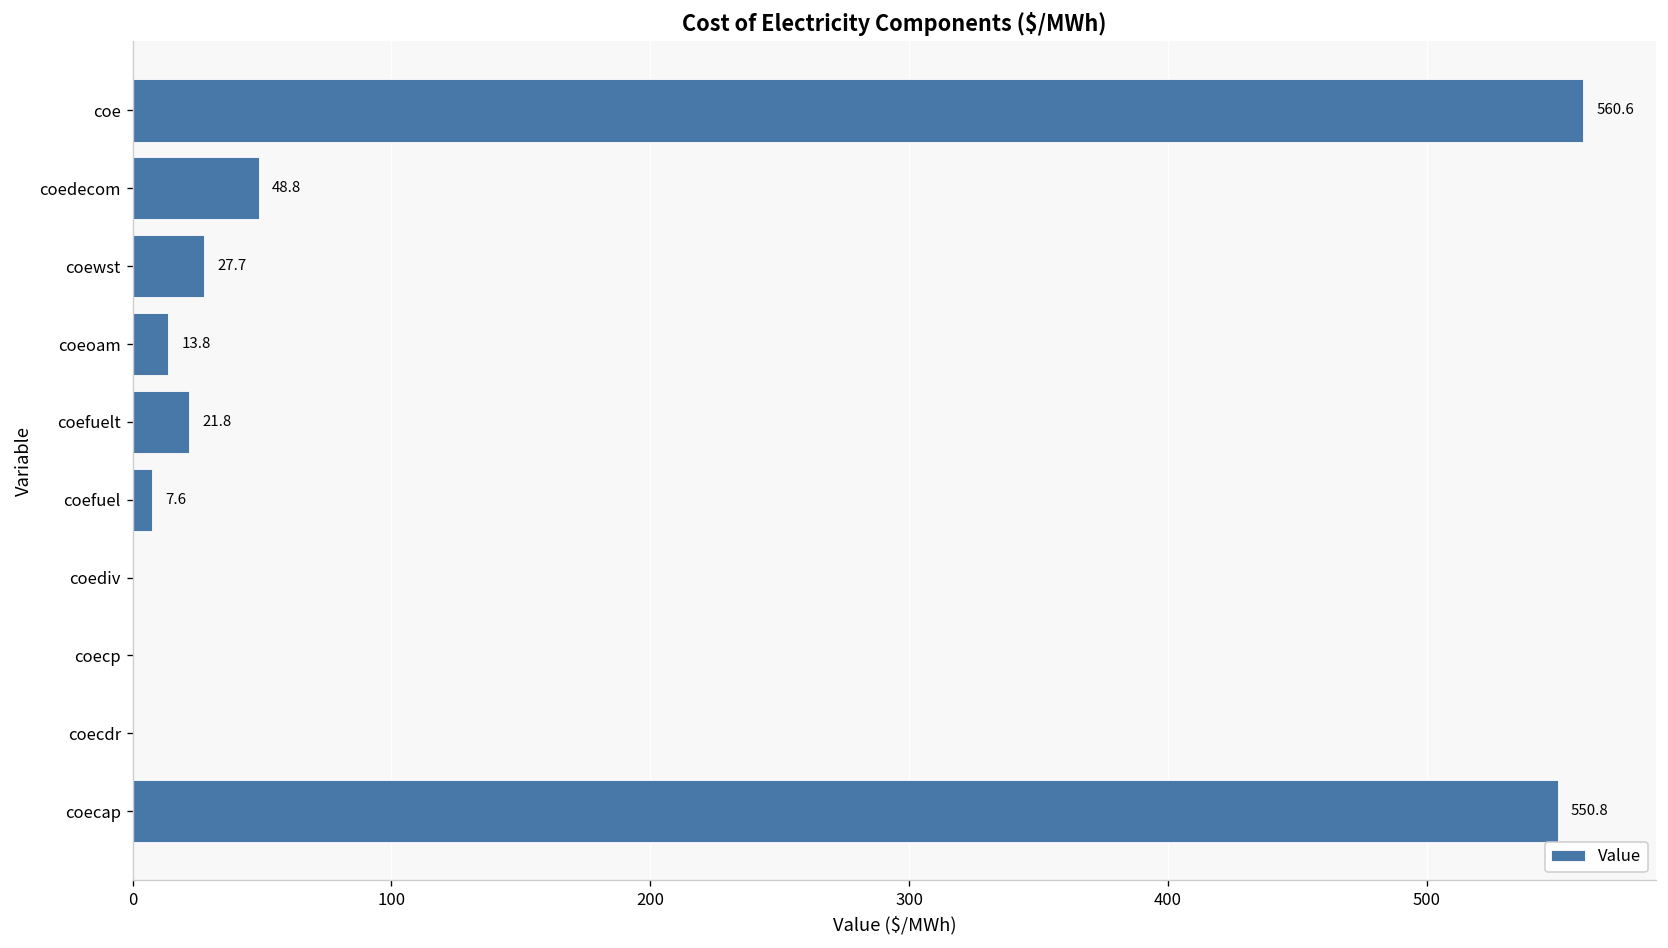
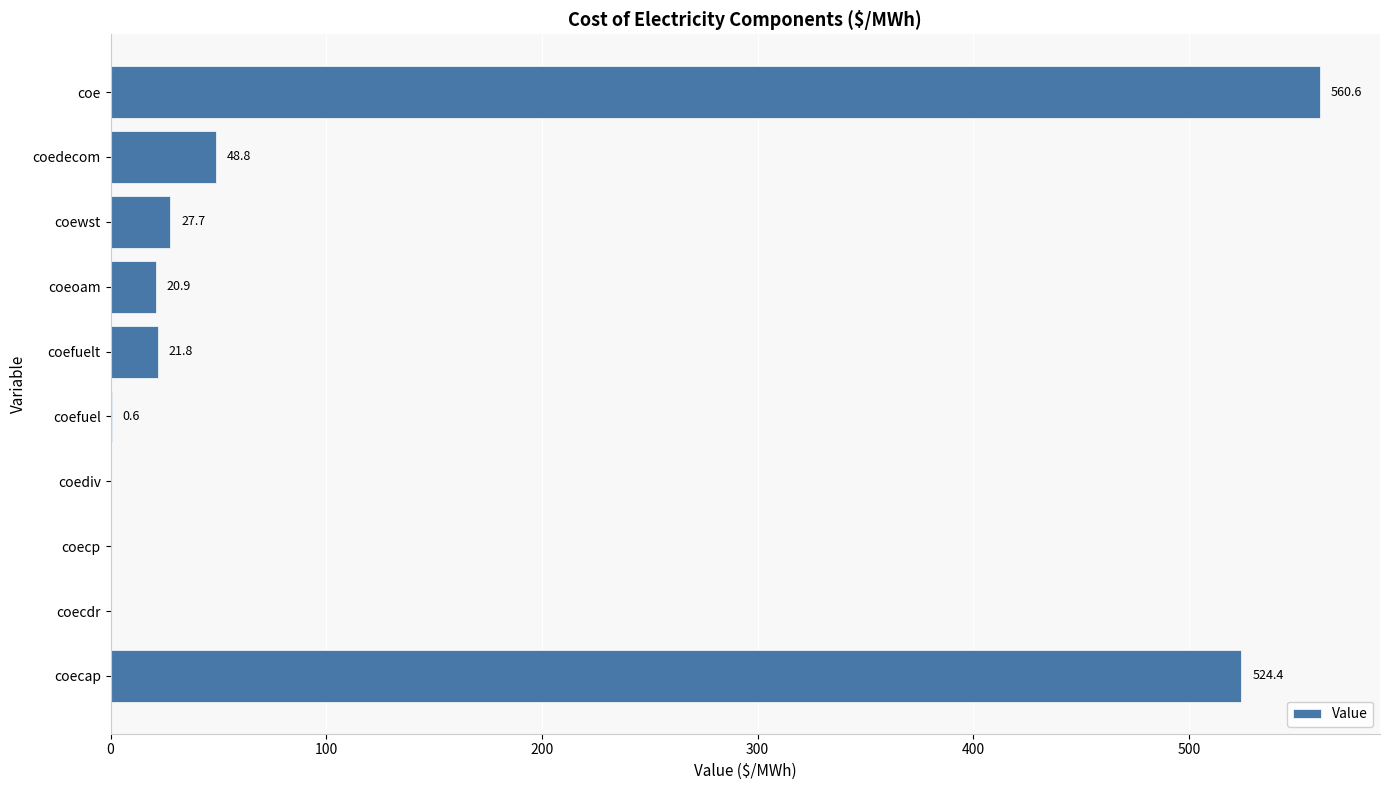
coeoam: 13.8 -> 20.9
coefuel: 7.6 -> 0.6
coecap: 550.8 -> 524.4
